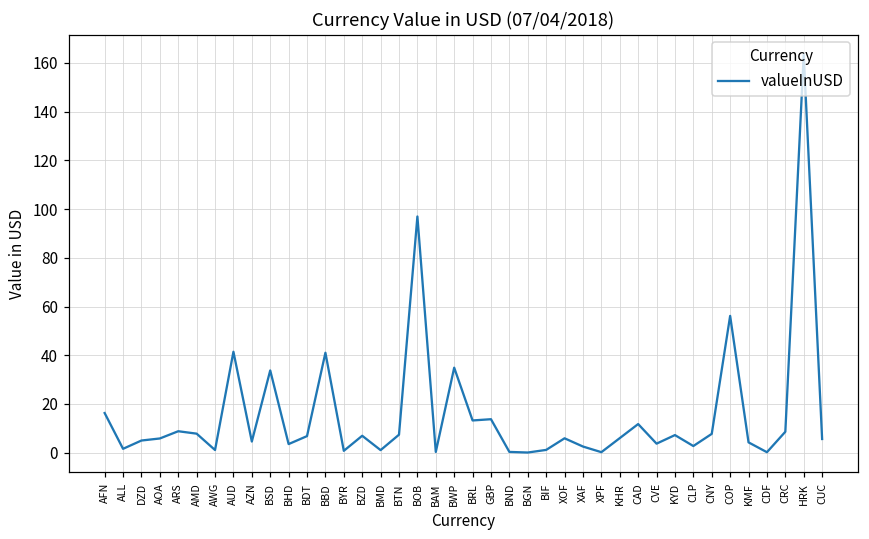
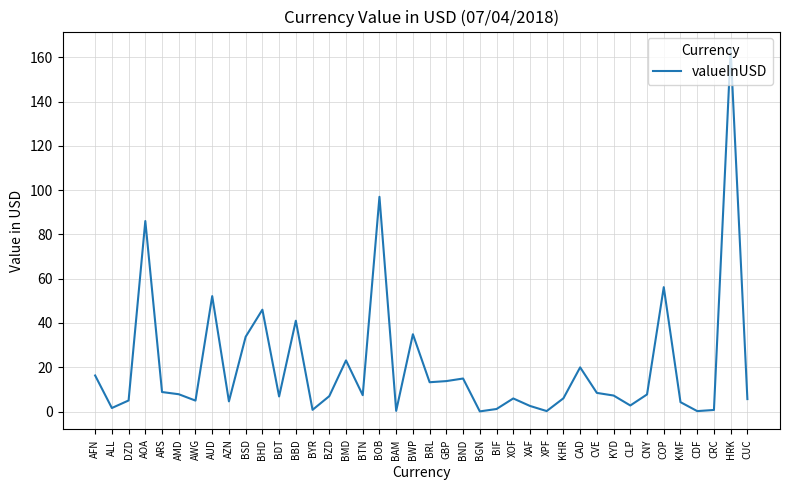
AOA: 6 -> 86
AWG: 1 -> 5
AUD: 41 -> 52
BHD: 4 -> 46
BMD: 1 -> 23
BND: 0 -> 15
CAD: 12 -> 20
CVE: 4 -> 8
CRC: 9 -> 1
